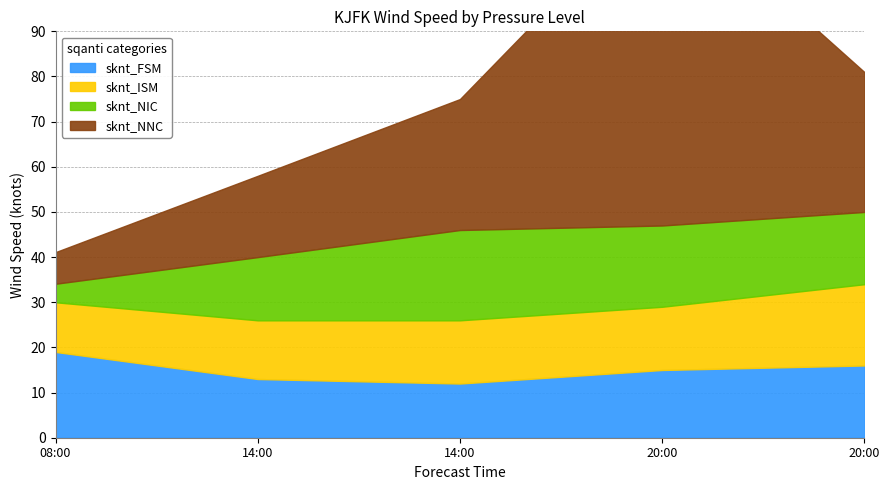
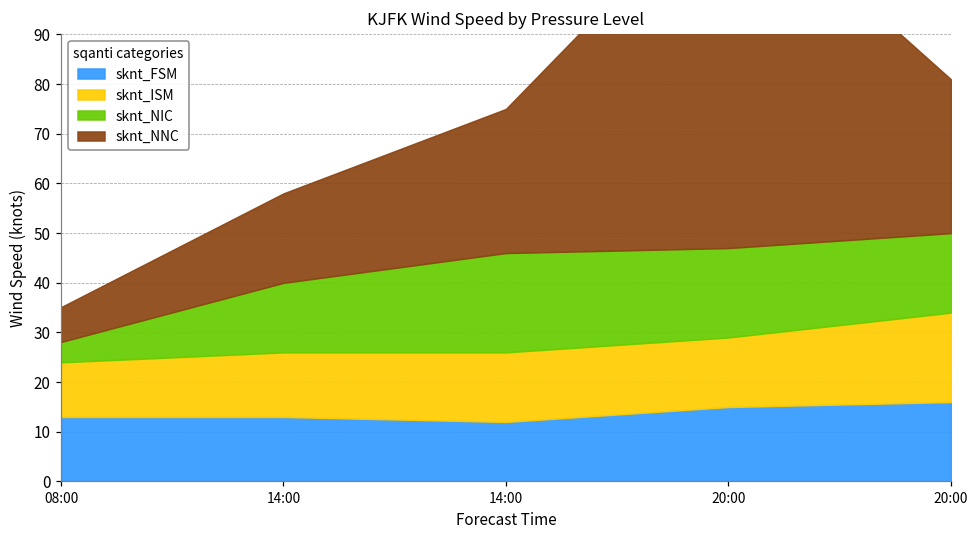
sknt_FSM, 08:00: 19 -> 13
